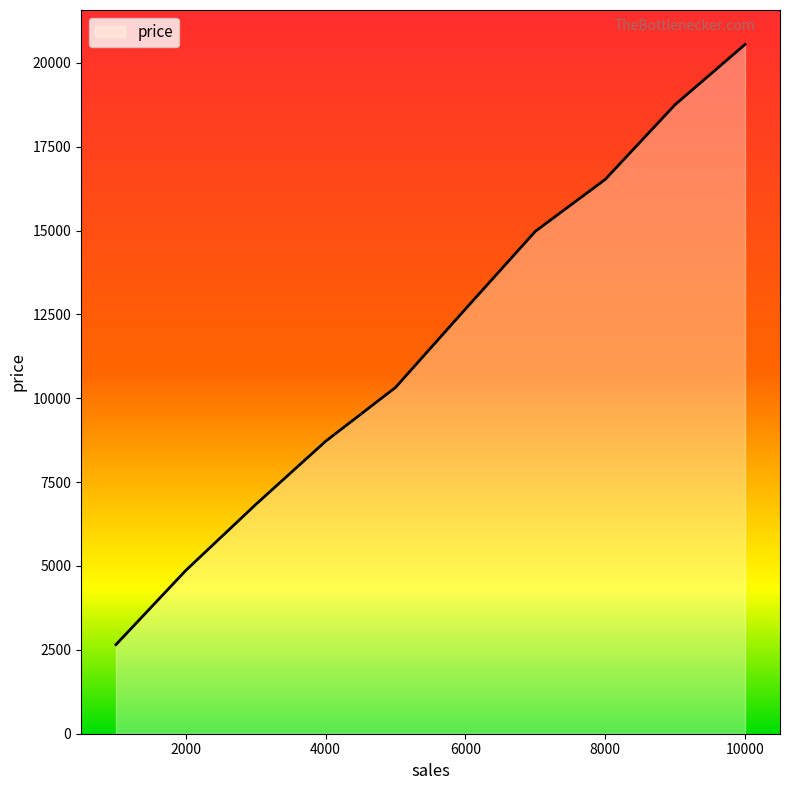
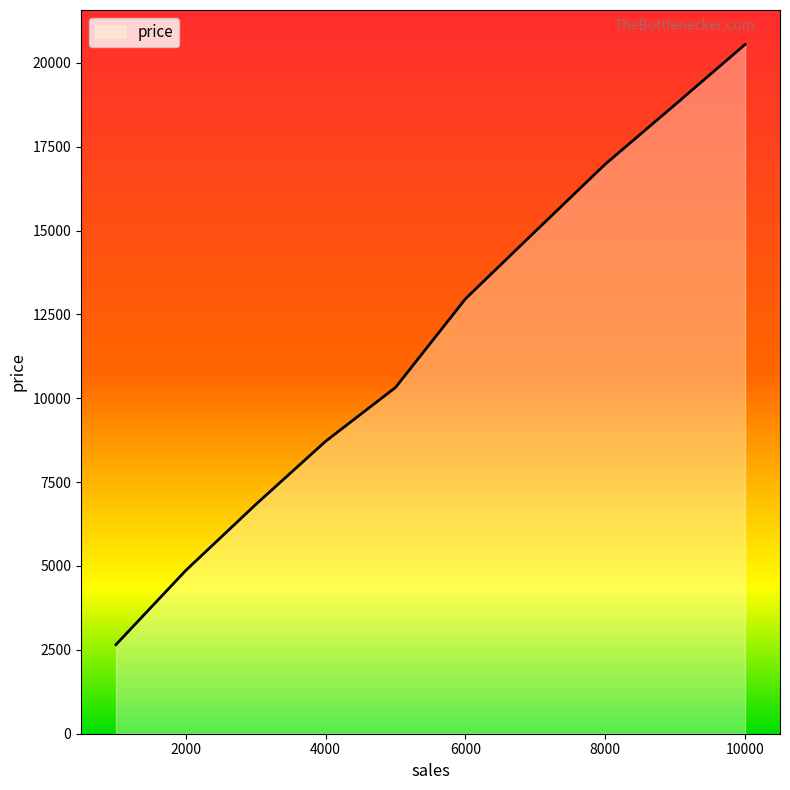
6000: 12700 -> 13000
8000: 16500 -> 17000
